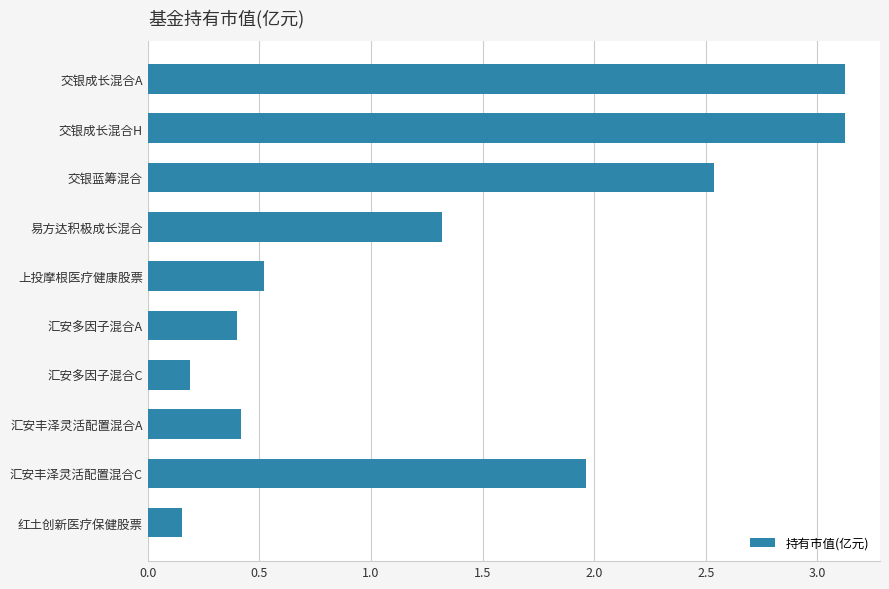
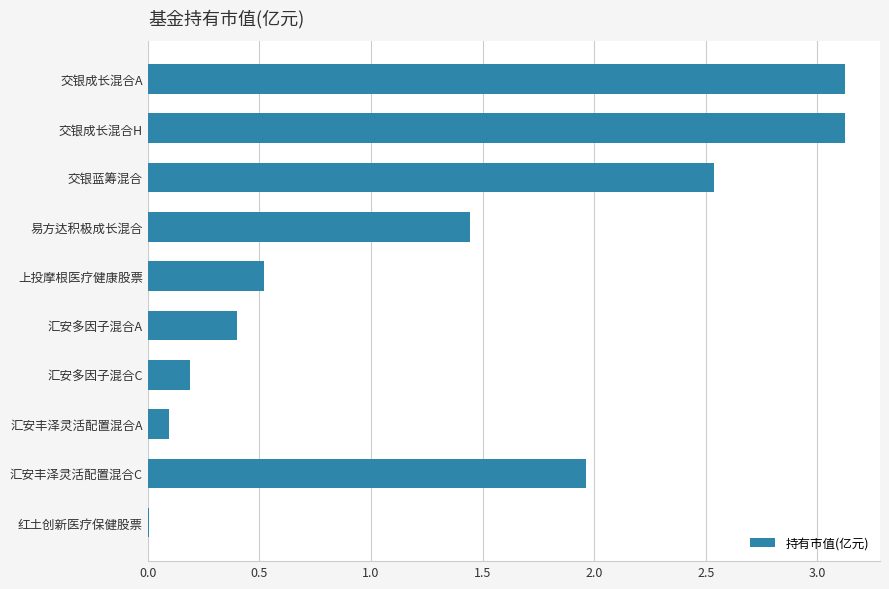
易方达积极成长混合: 1.32 -> 1.44
汇安丰泽灵活配置混合A: 0.42 -> 0.09
红土创新医疗保健股票: 0.15 -> 0.00
